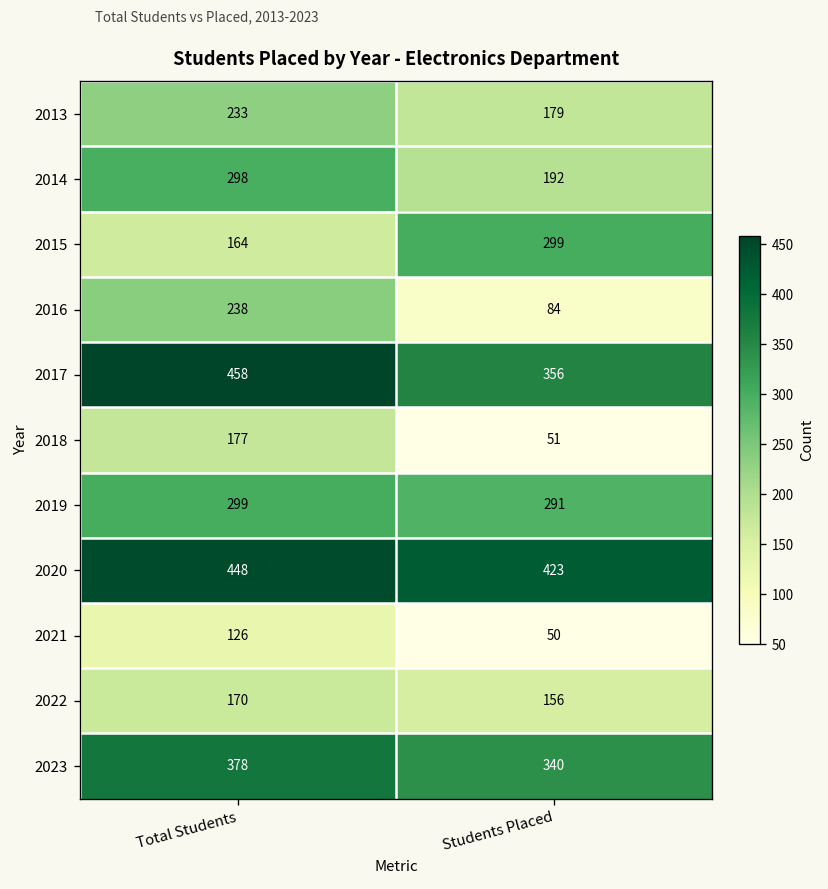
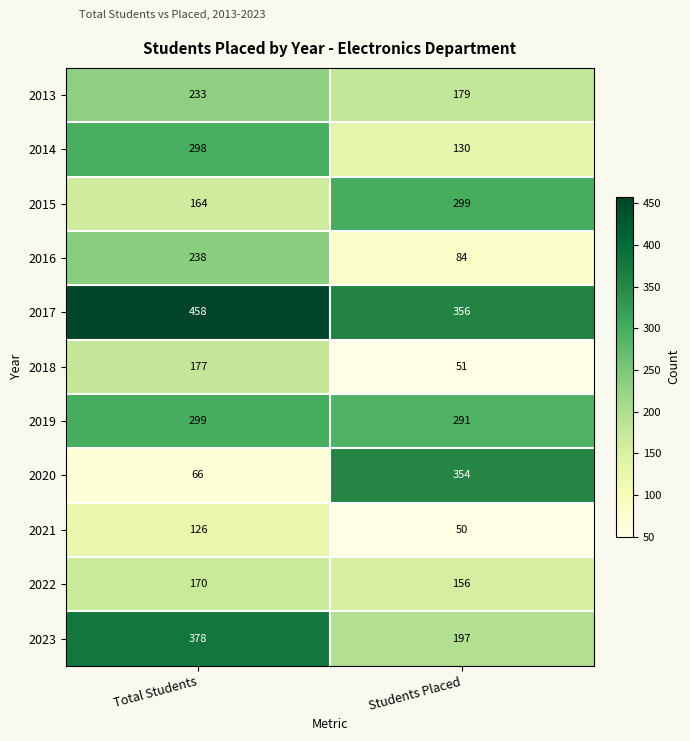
2014, Students Placed: 192 -> 130
2020, Total Students: 448 -> 66
2020, Students Placed: 423 -> 354
2023, Students Placed: 340 -> 197
